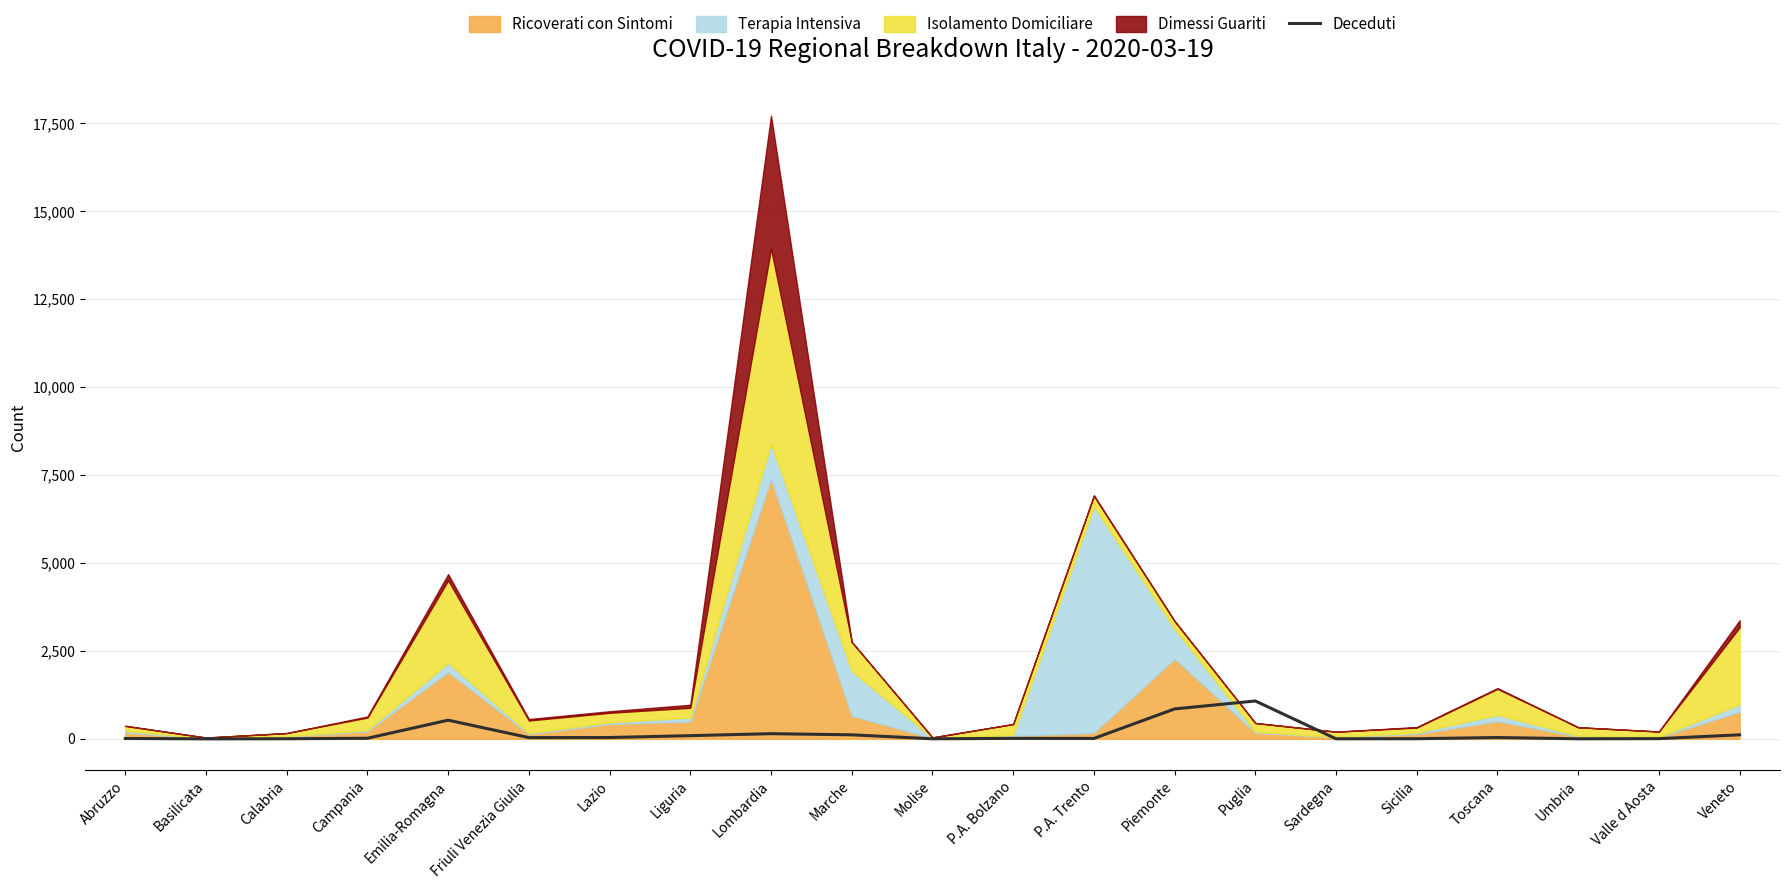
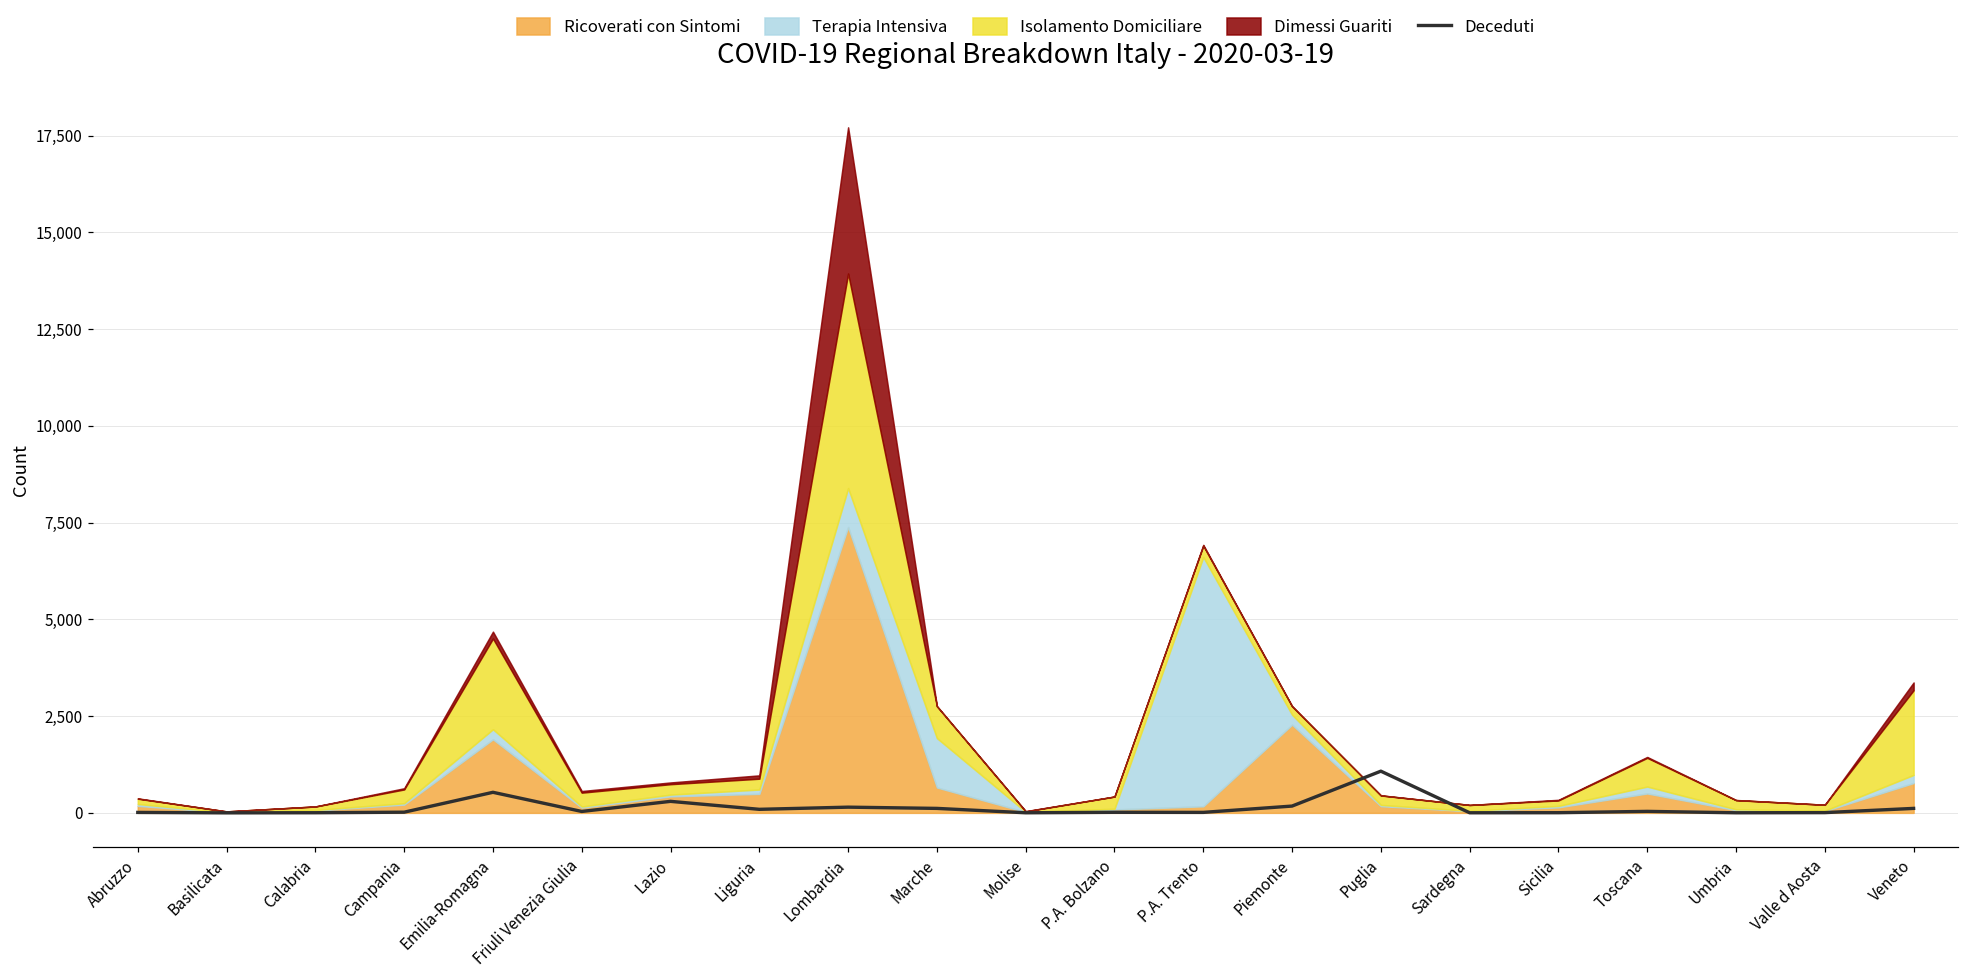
Deceduti, Lazio: 0 -> 300
Deceduti, Piemonte: 900 -> 200
Terapia Intensiva, Piemonte: 900 -> 300
